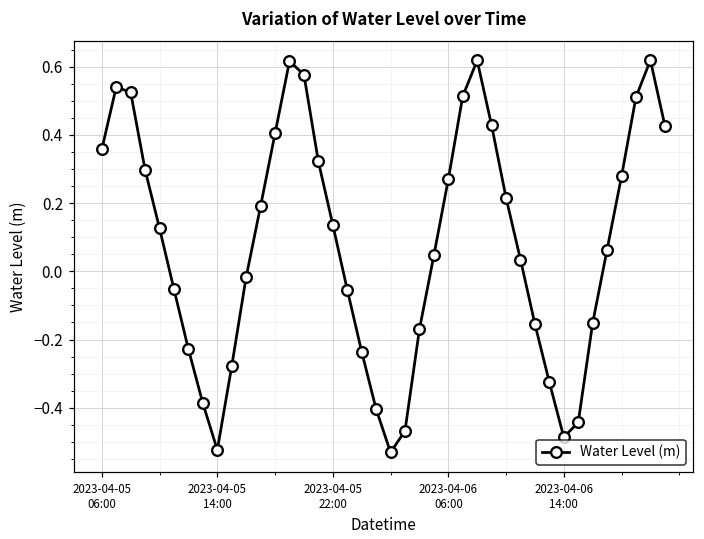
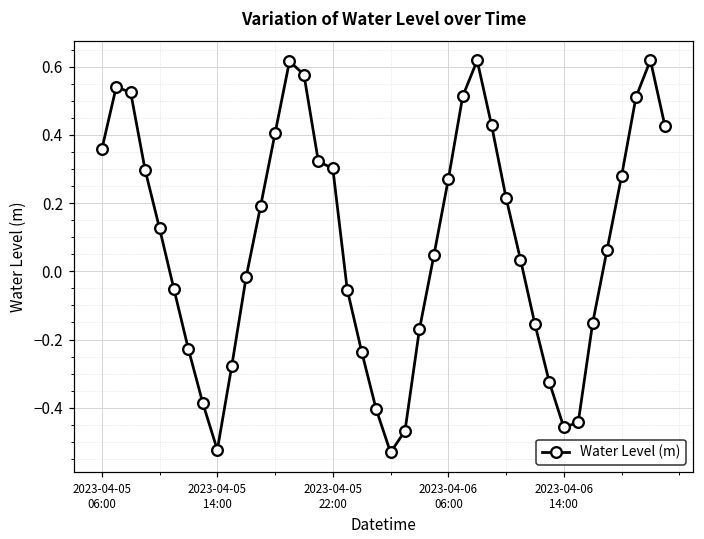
2023-04-05 22:00: 0.14 -> 0.30
2023-04-06 14:00: -0.49 -> -0.46
